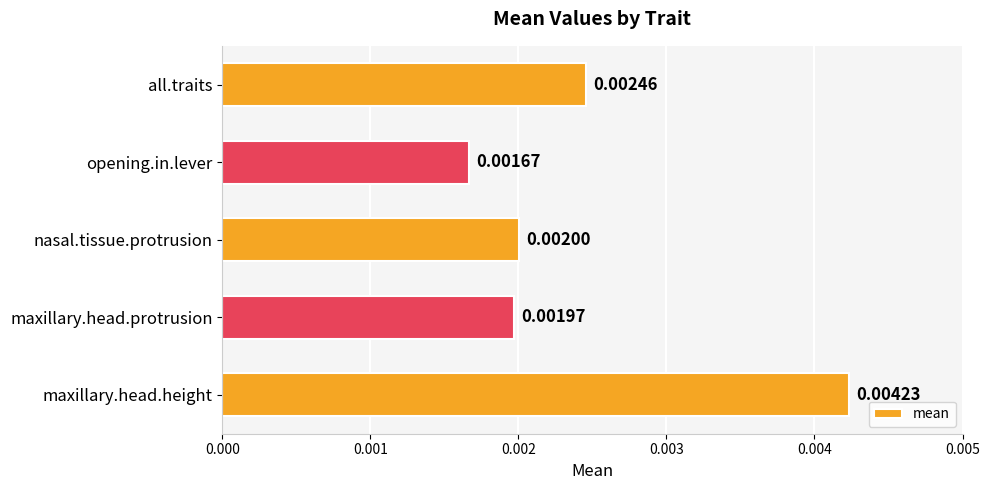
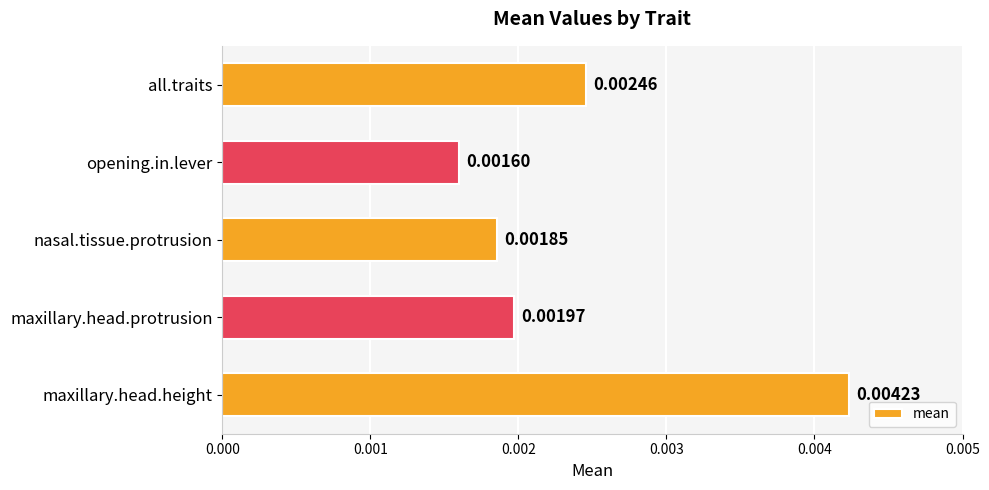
opening.in.lever: 0.00167 -> 0.00160
nasal.tissue.protrusion: 0.00200 -> 0.00185
